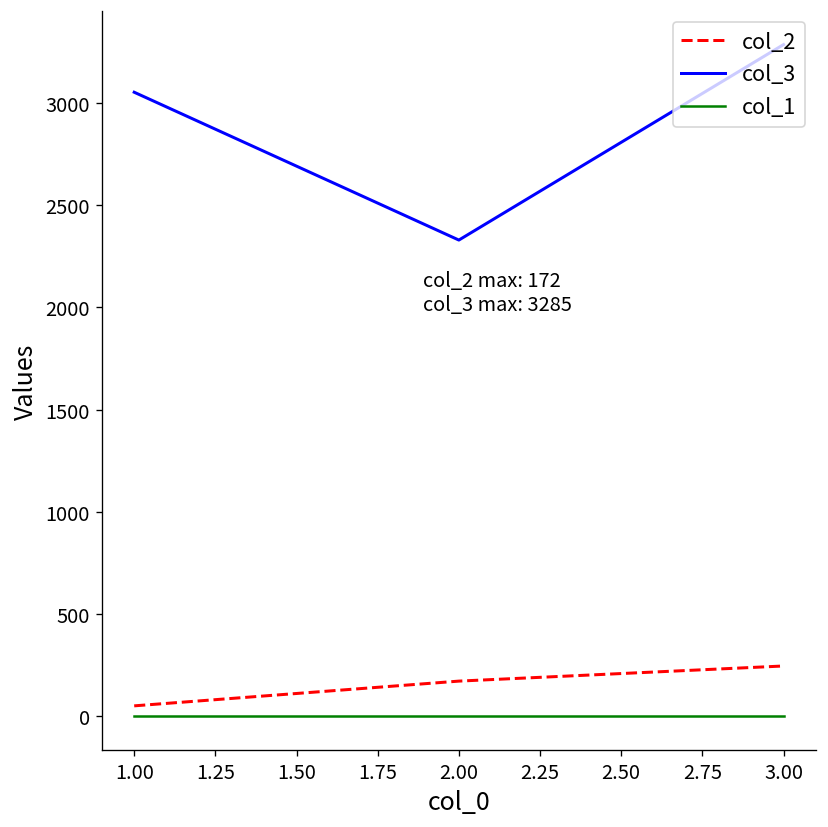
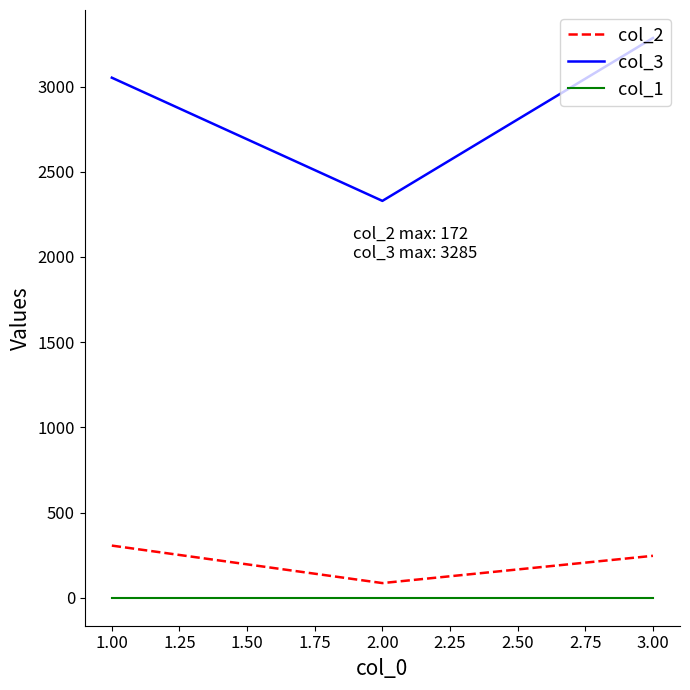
col_2, 1.00: 50 -> 310
col_2, 2.00: 170 -> 90
